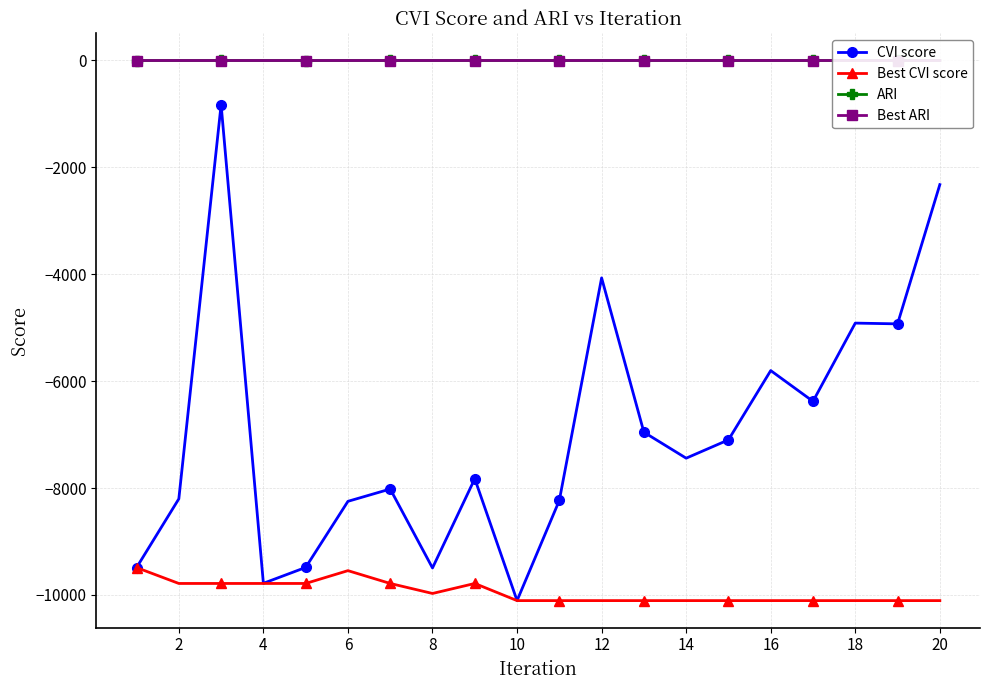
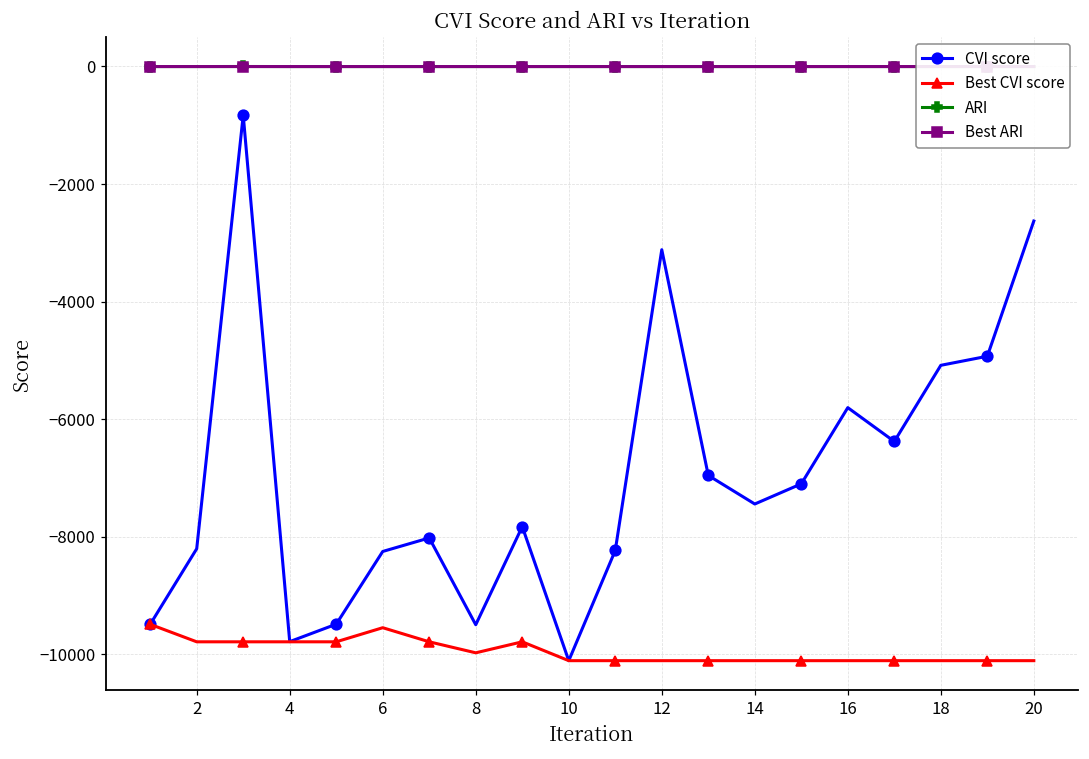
CVI score, 12: -4100 -> -3100
CVI score, 18: -4900 -> -5100
CVI score, 20: -2300 -> -2600
